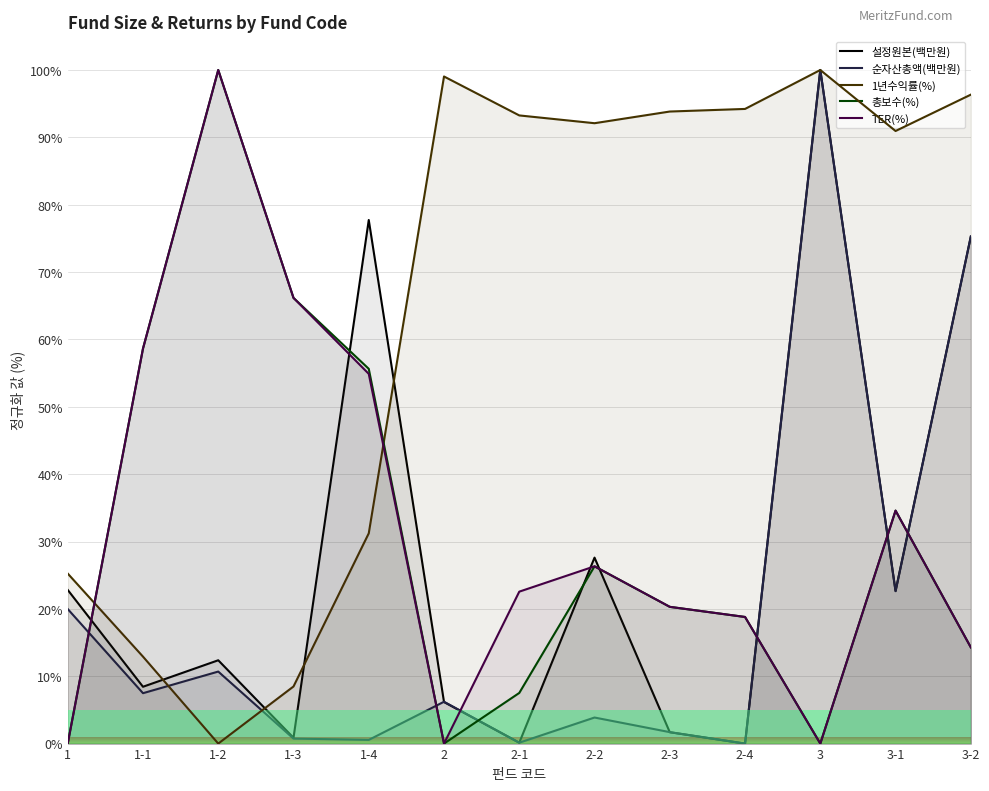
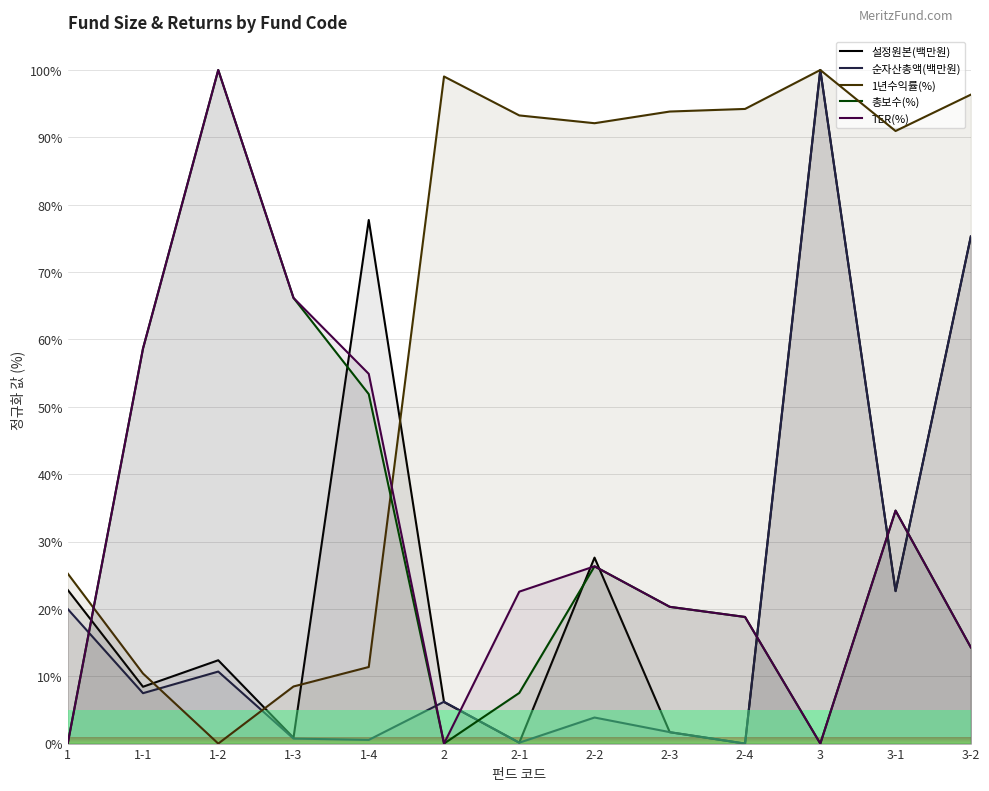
1년수익률(%), 1-1: 13% -> 10%
1년수익률(%), 1-4: 31% -> 11%
총보수(%), 1-4: 56% -> 52%
